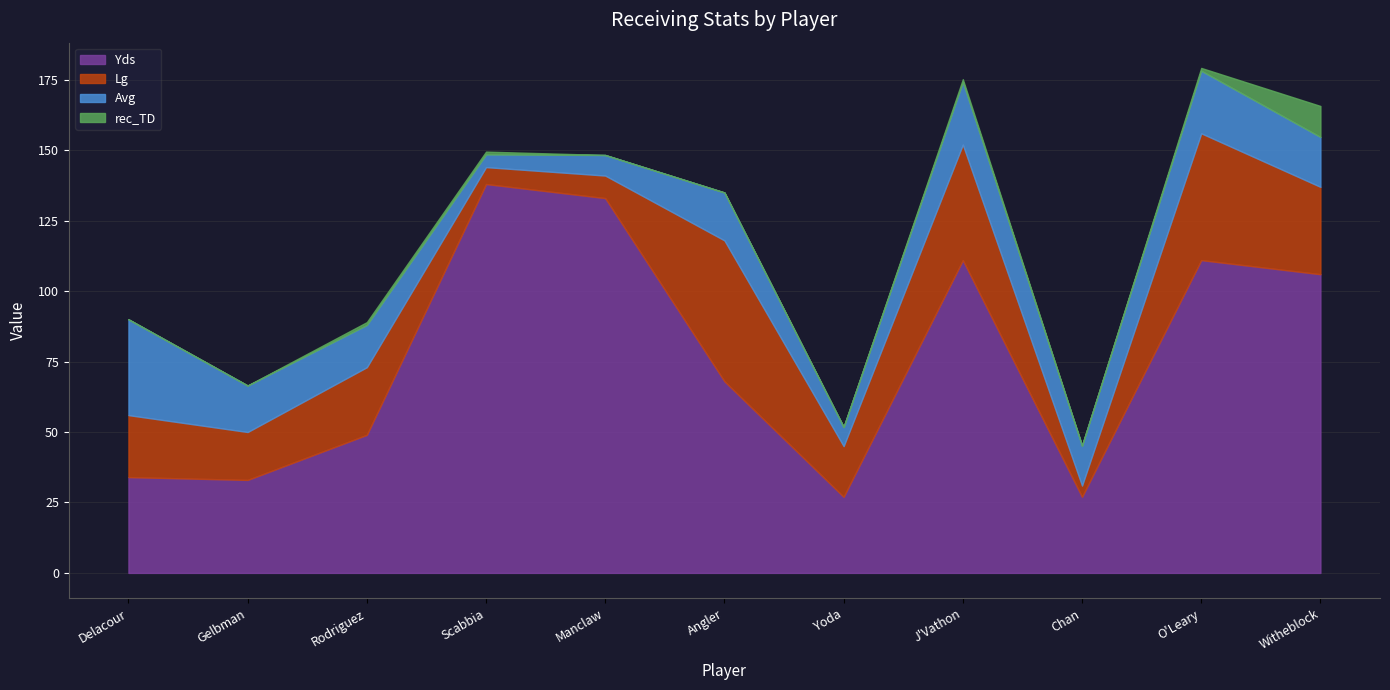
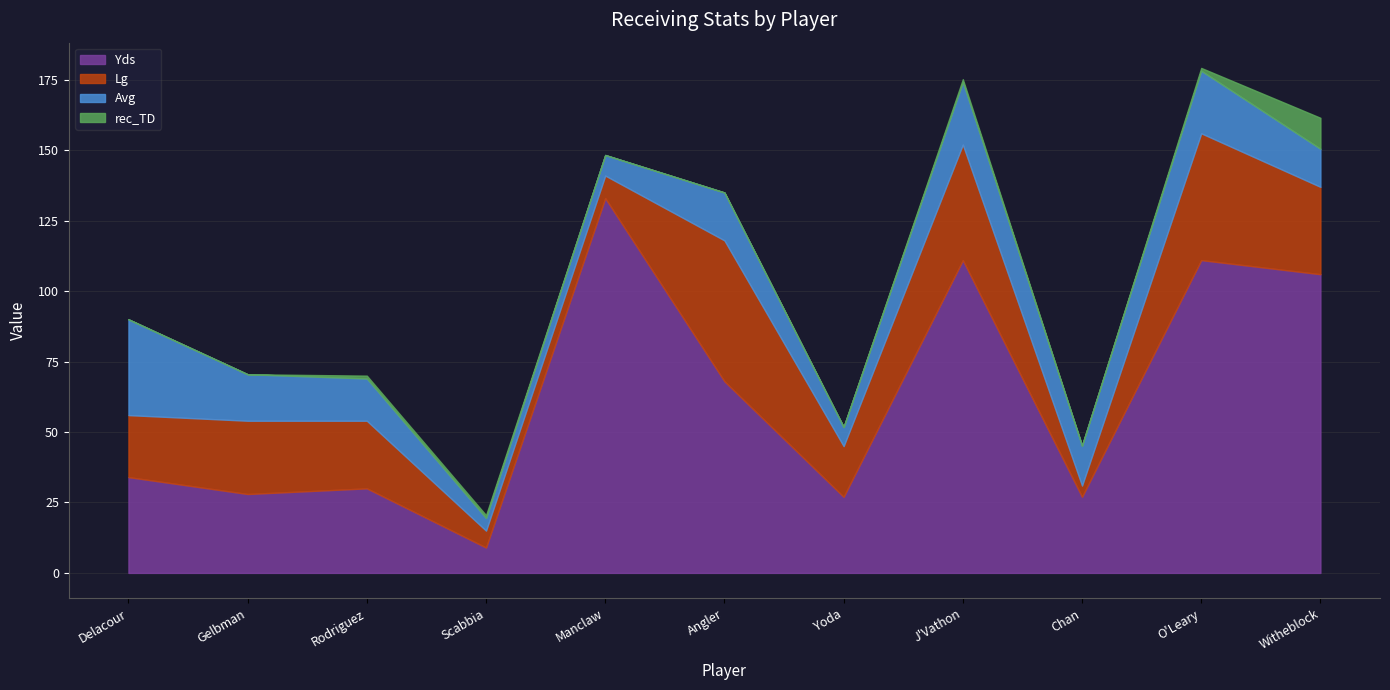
Yds, Gelbman: 33 -> 28
Lg, Gelbman: 17 -> 26
Yds, Rodriguez: 49 -> 30
Yds, Scabbia: 138 -> 9
Avg, Witheblock: 18 -> 14
